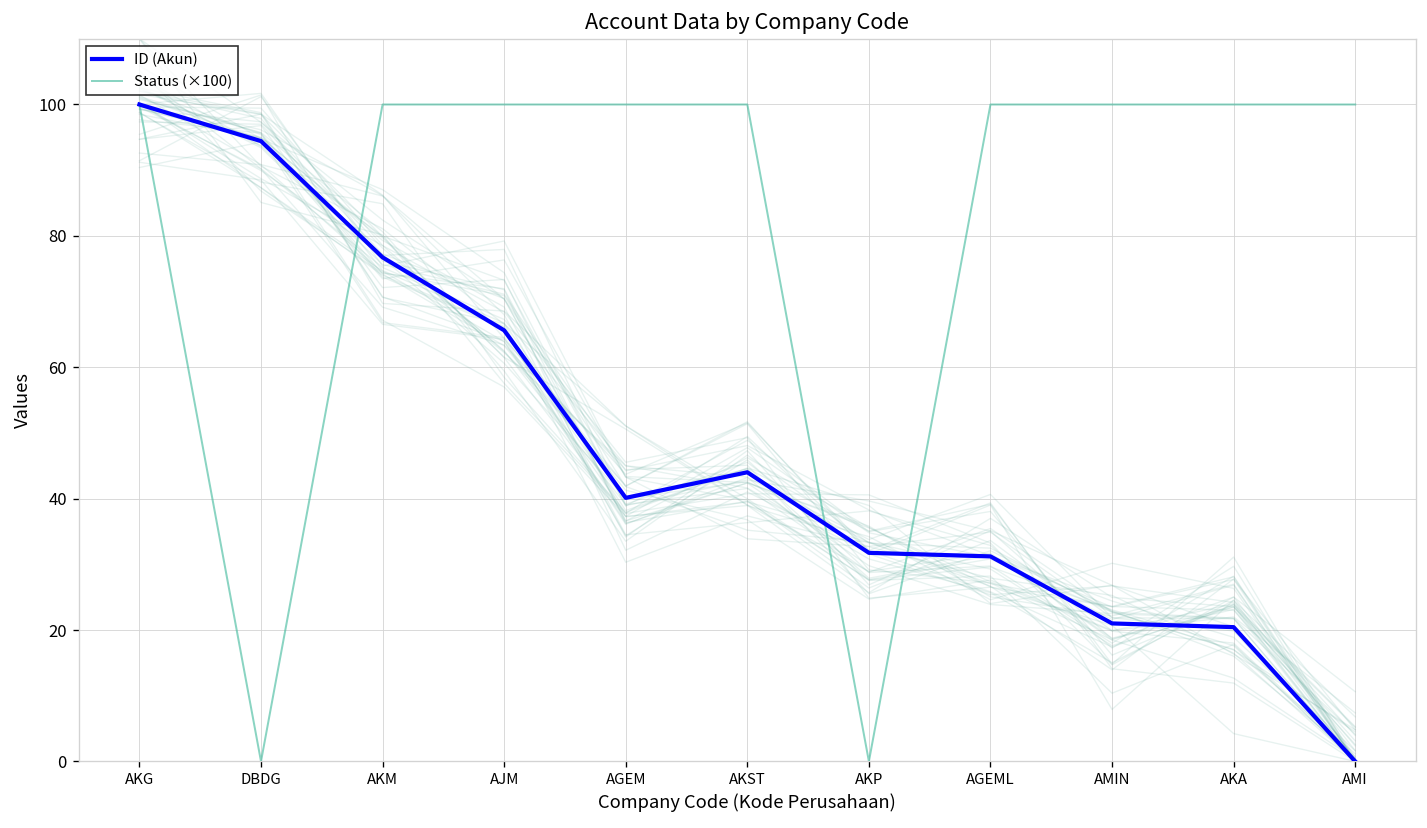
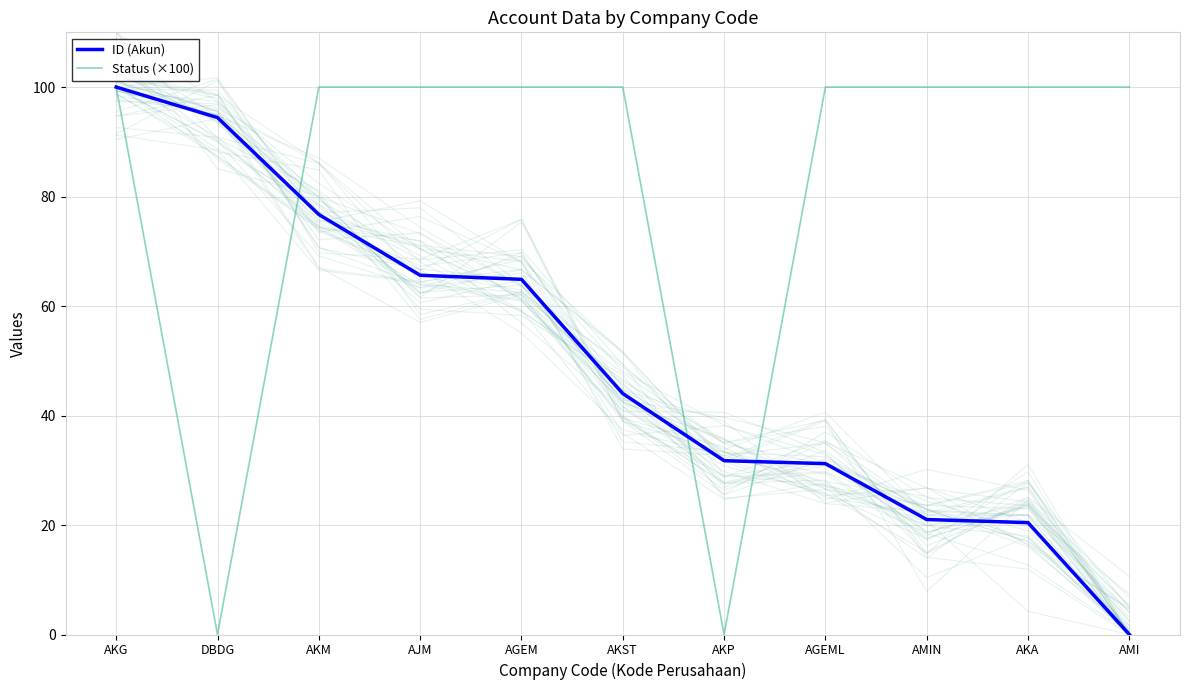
ID (Akun), AGEM: 40 -> 65
